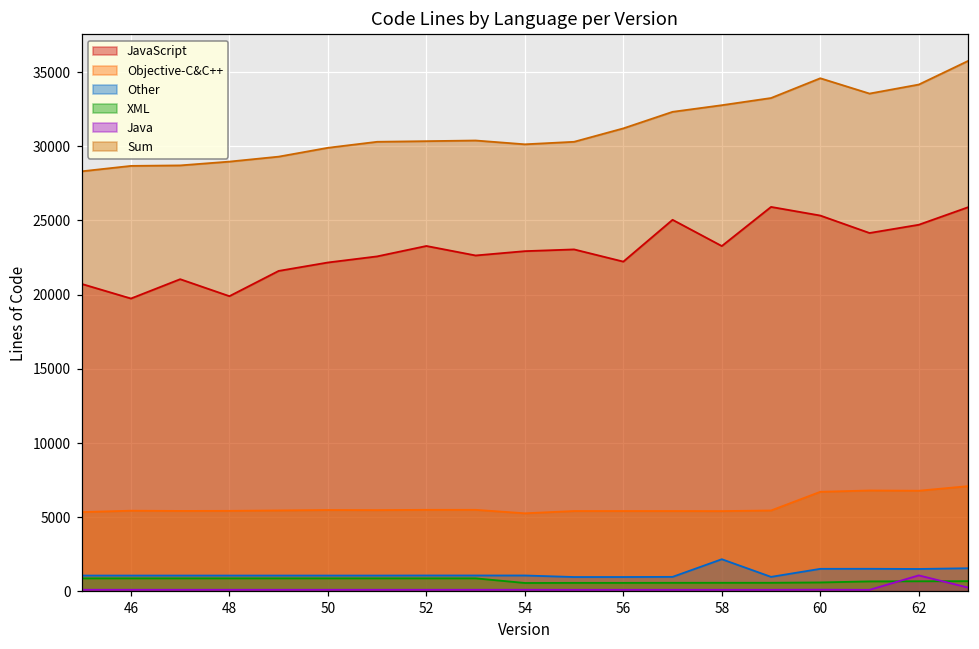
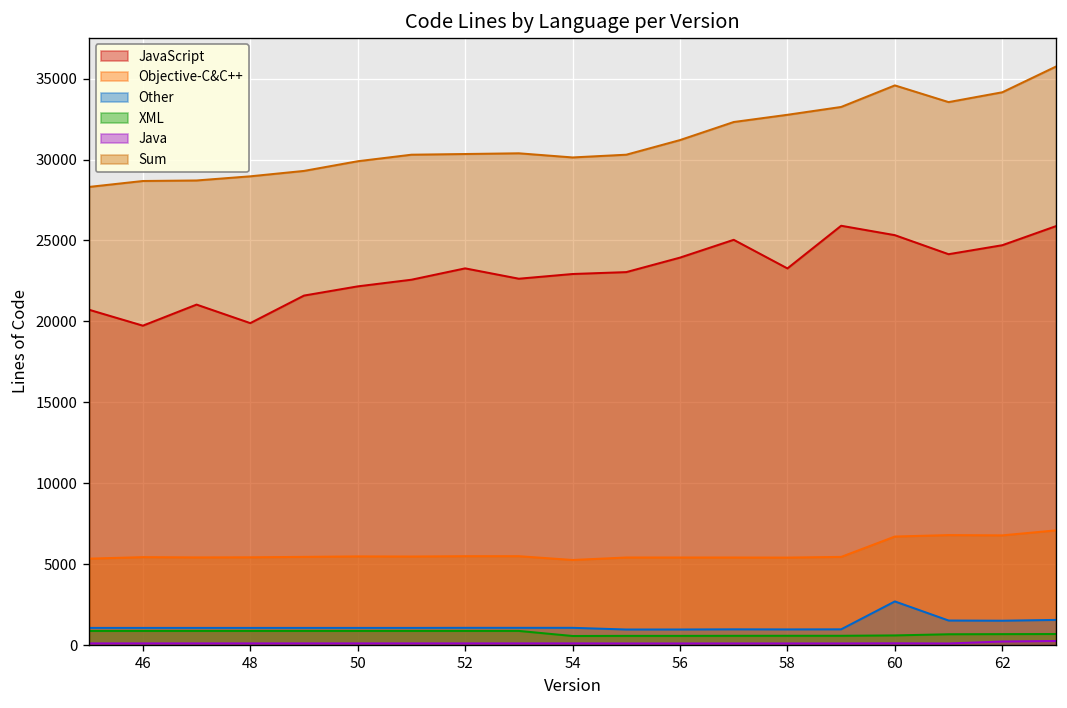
JavaScript, 56: 22200 -> 23900
Other, 58: 2200 -> 1000
Other, 60: 1500 -> 2700
Java, 62: 1100 -> 200
